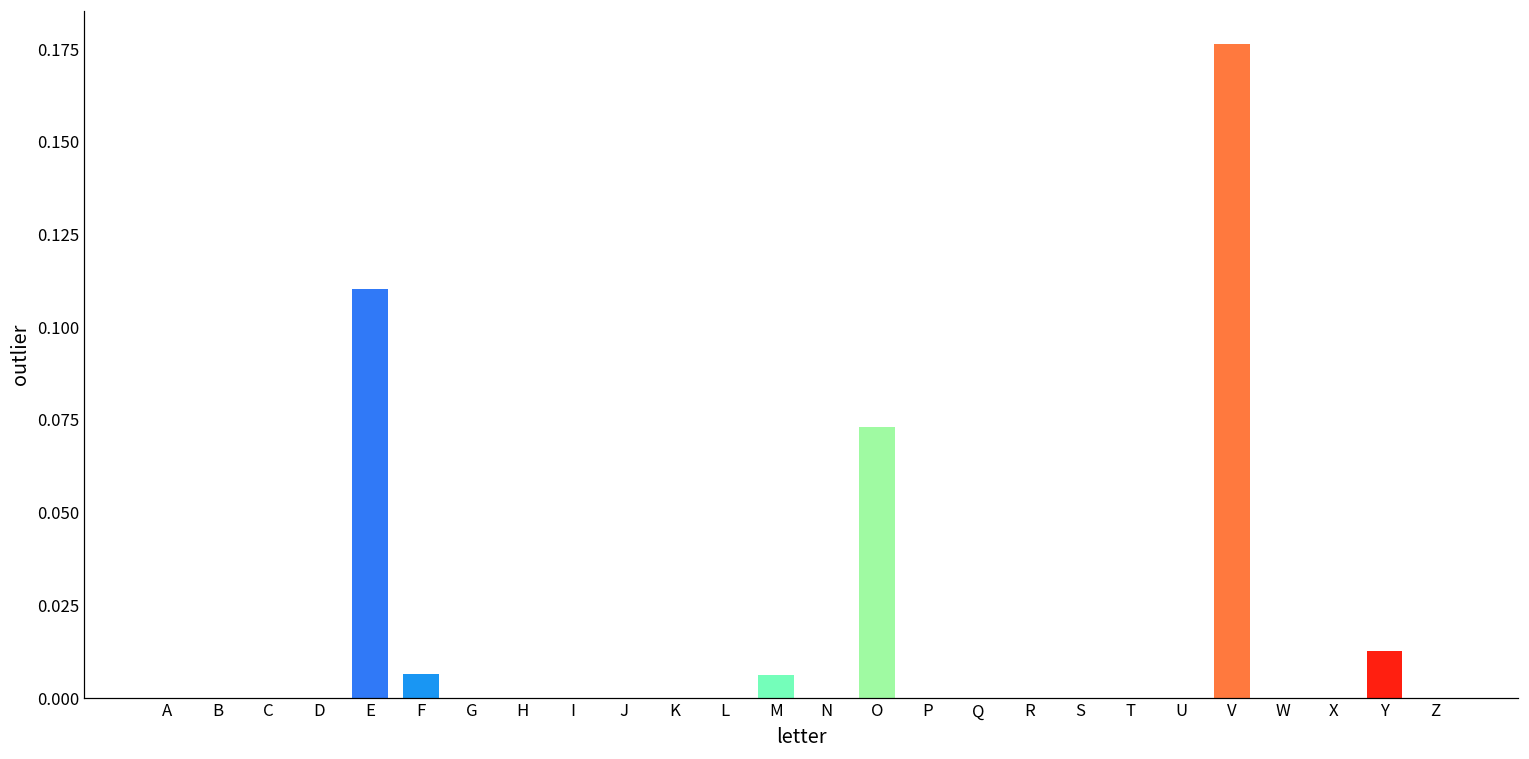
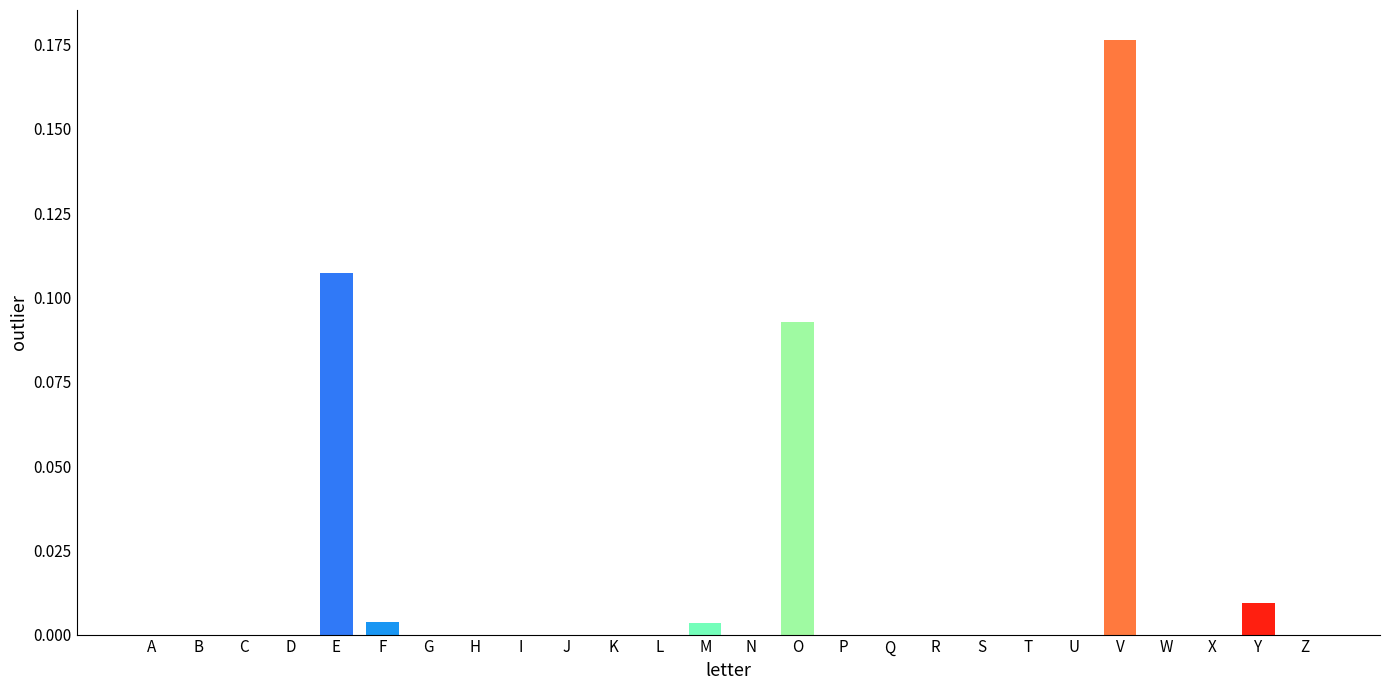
E: 0.110 -> 0.107
F: 0.006 -> 0.004
M: 0.006 -> 0.003
O: 0.073 -> 0.093
Y: 0.013 -> 0.009
